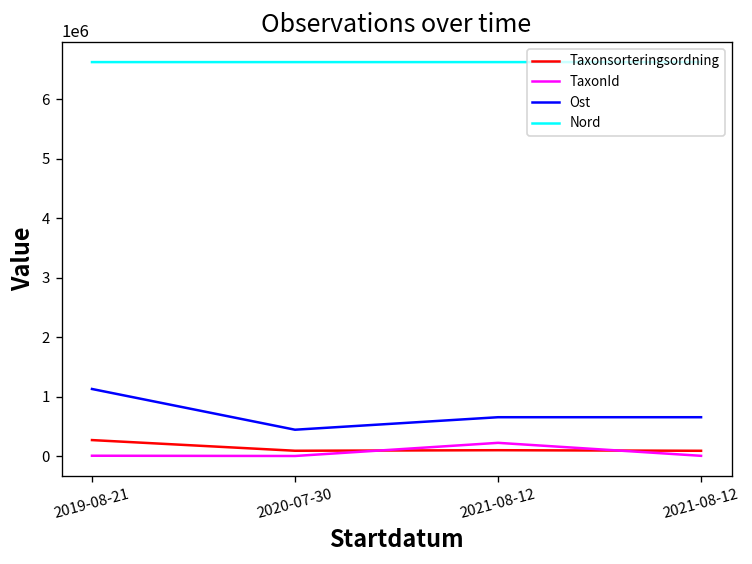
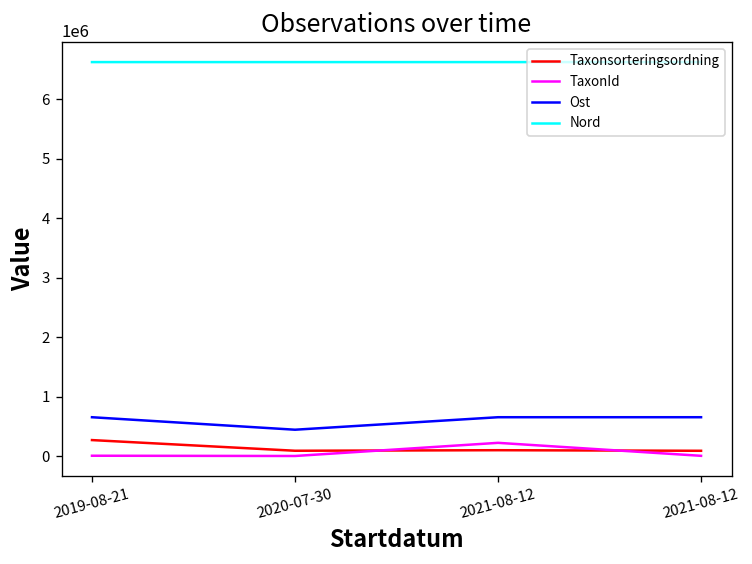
Ost, 2019-08-21: 1100000 -> 700000
